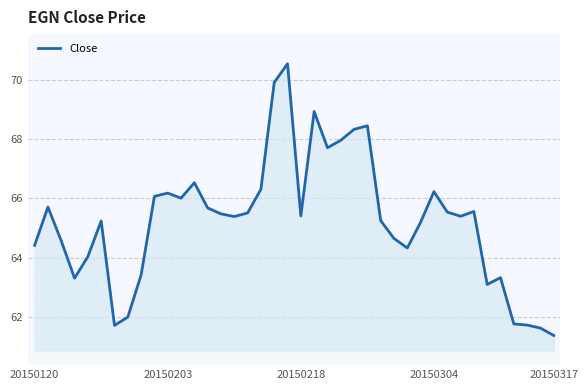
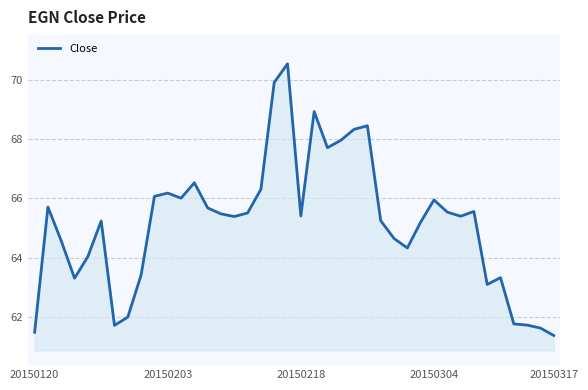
20150120: 64.4 -> 61.5
20150304: 66.2 -> 66.0
